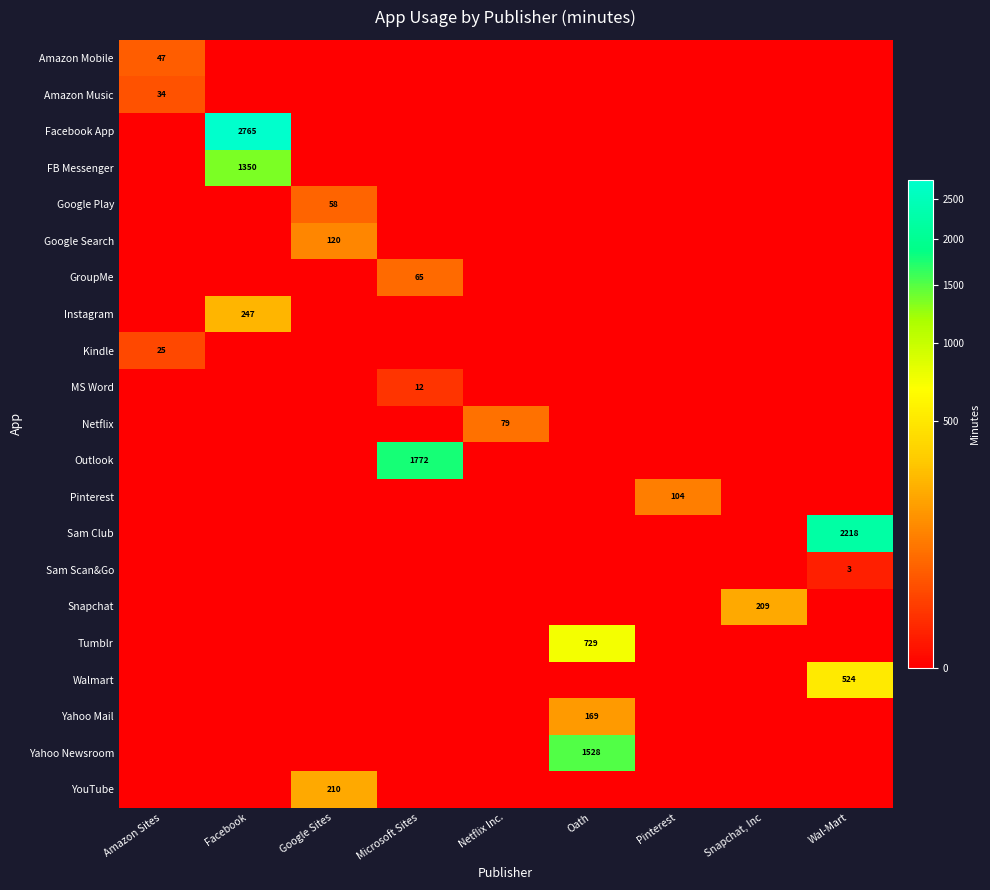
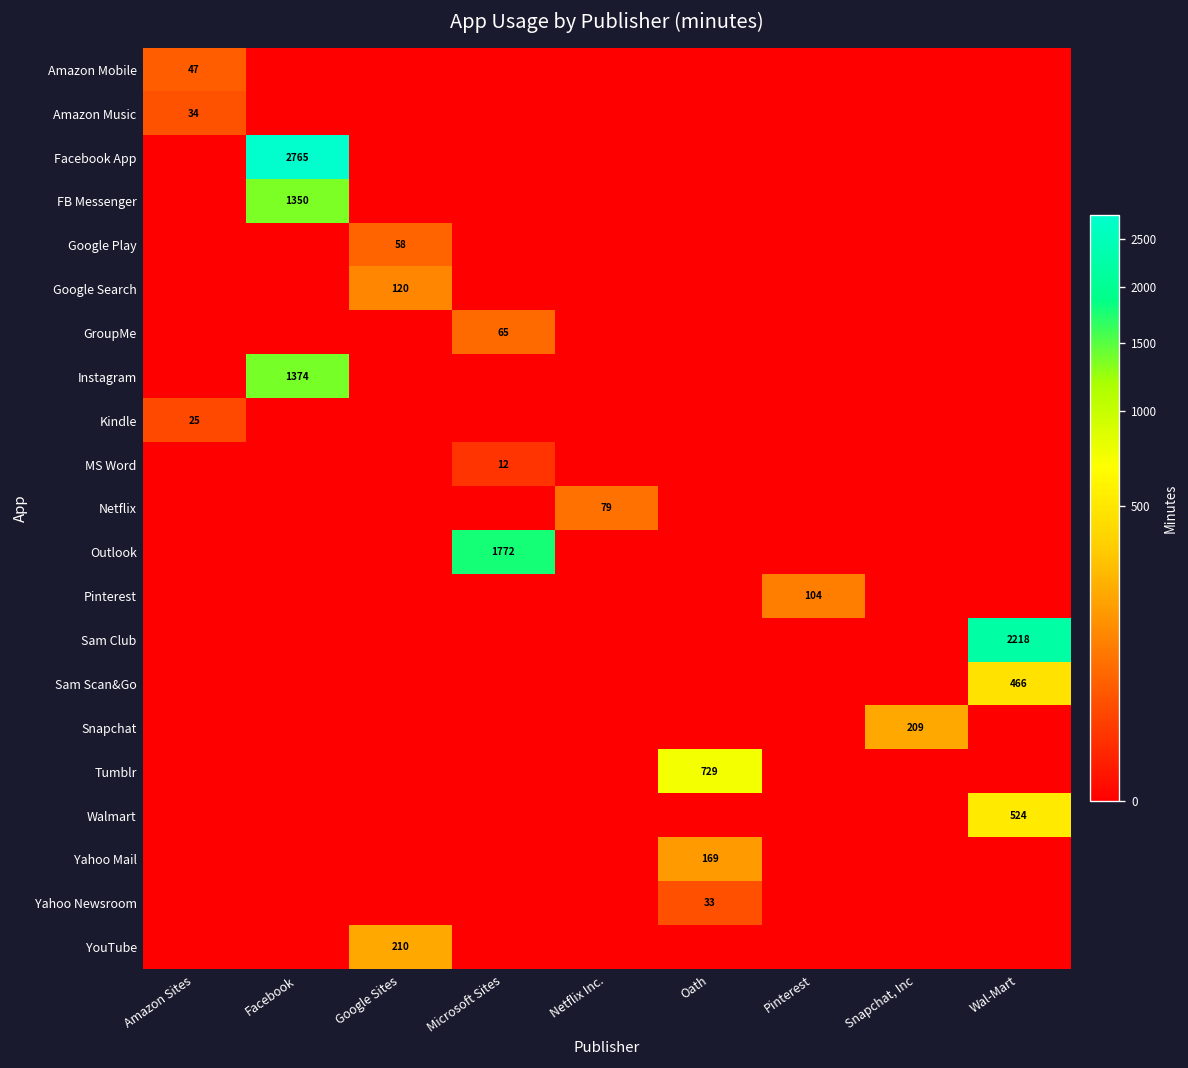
Instagram, Facebook: 247 -> 1374
Sam Scan&Go, Wal-Mart: 3 -> 466
Yahoo Newsroom, Oath: 1528 -> 33
